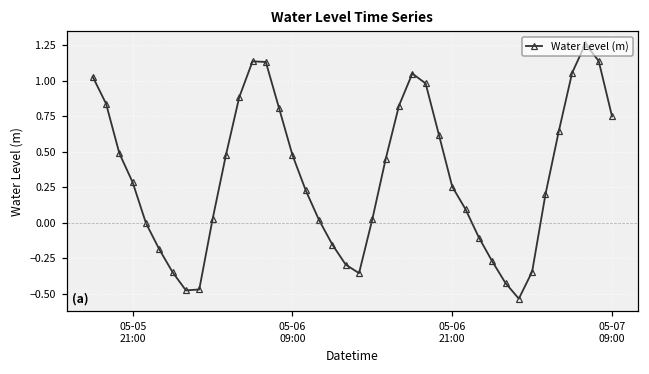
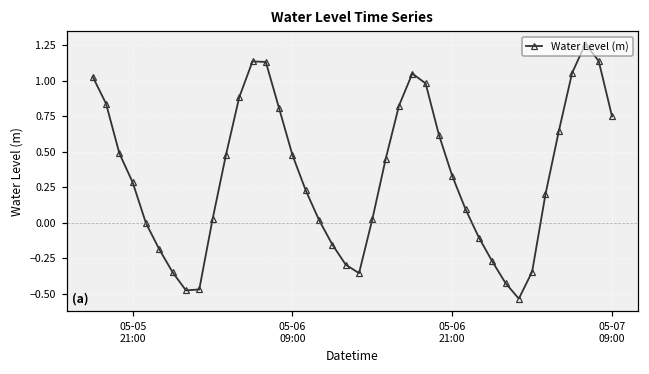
05-06 21:00: 0.25 -> 0.33
